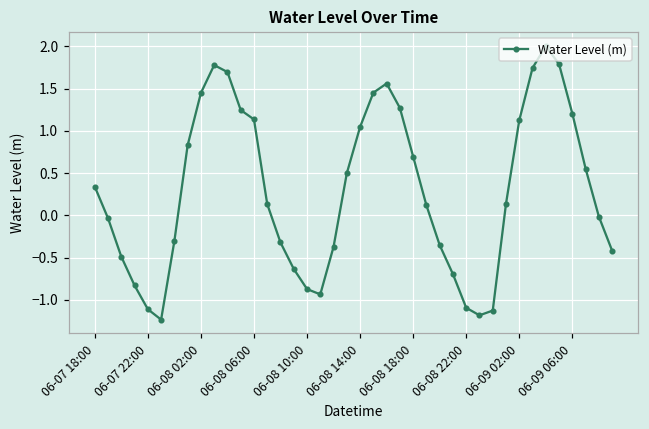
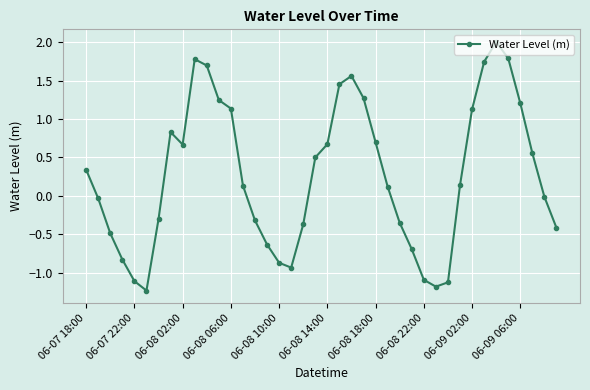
06-08 02:00: 1.4 -> 0.7
06-08 14:00: 1.0 -> 0.7
